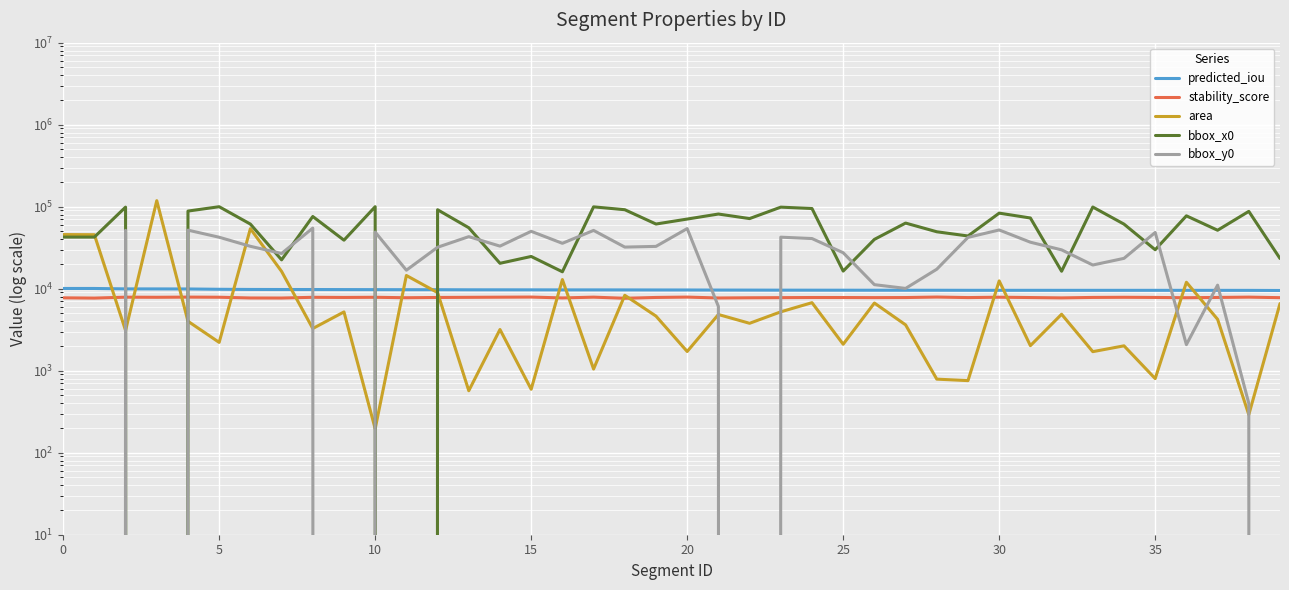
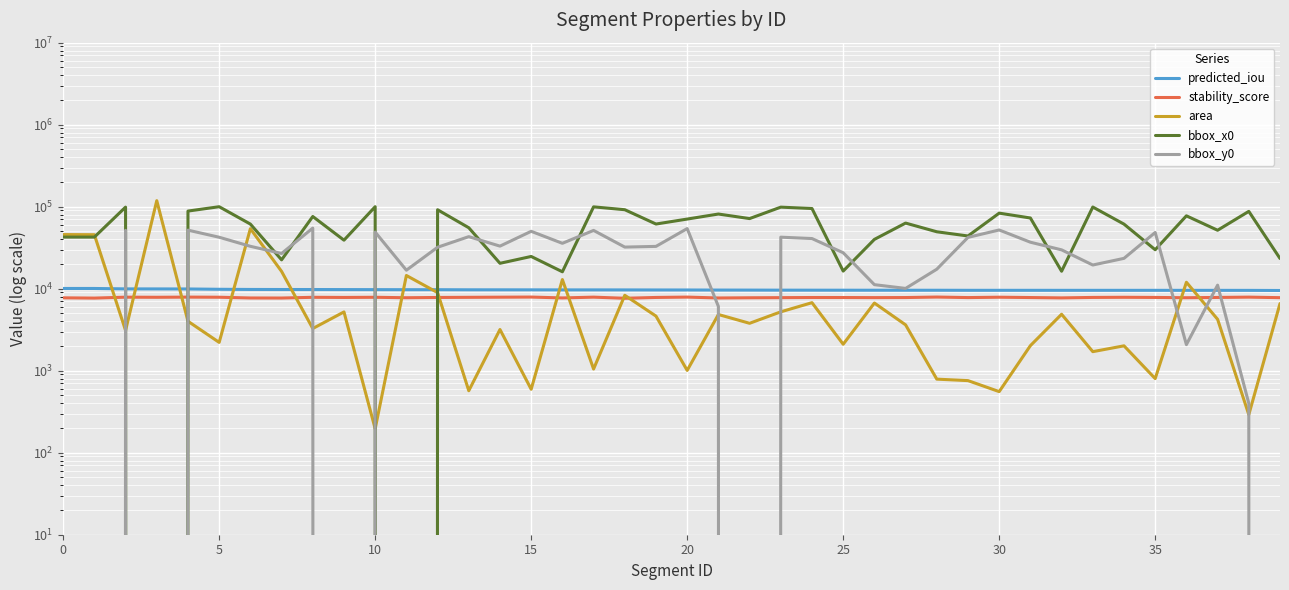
area, 20: 1700 -> 1000
area, 30: 12000 -> 600
